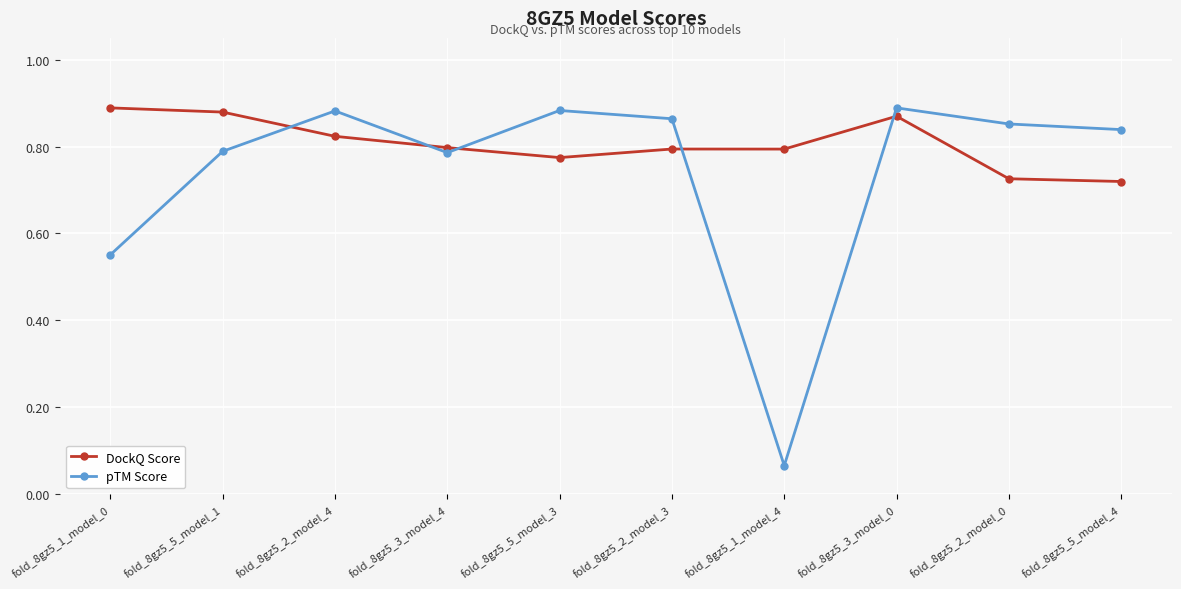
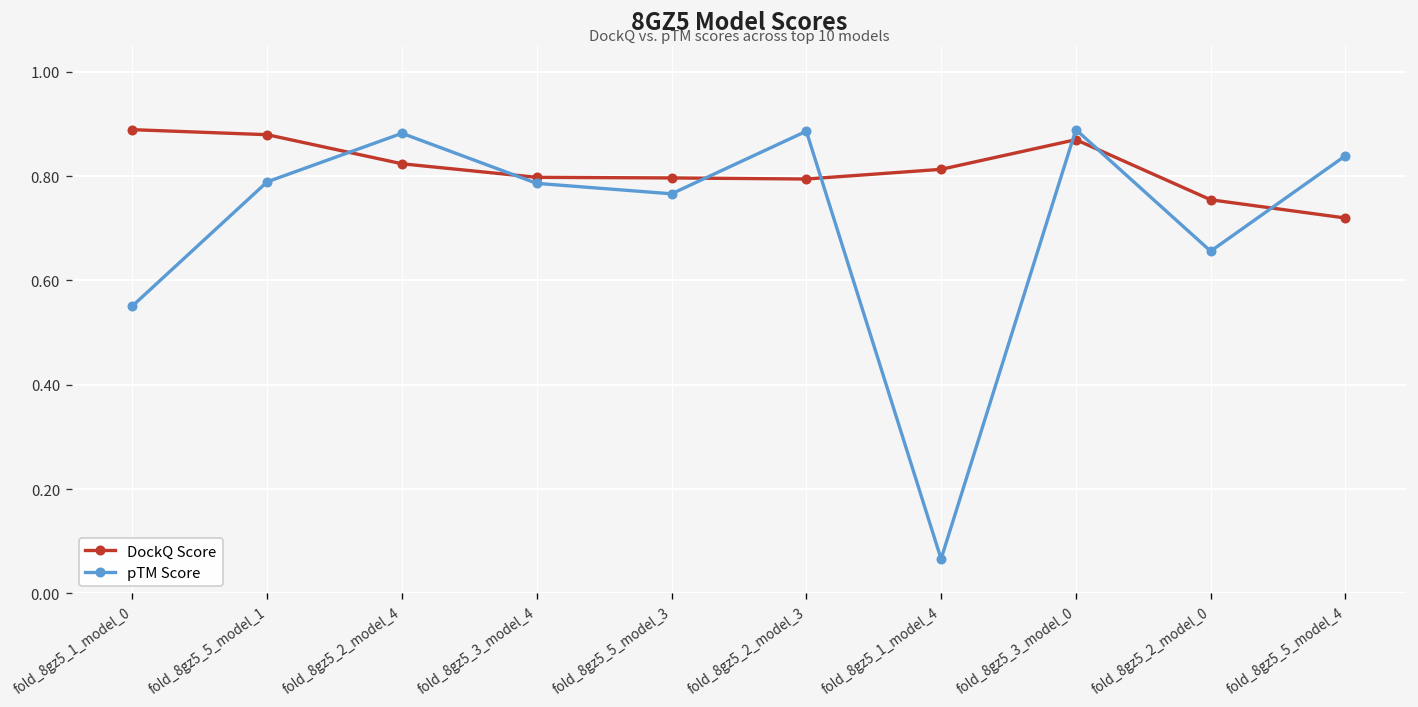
DockQ Score, fold_8gz5_5_model_3: 0.77 -> 0.80
pTM Score, fold_8gz5_5_model_3: 0.88 -> 0.77
pTM Score, fold_8gz5_2_model_3: 0.86 -> 0.89
DockQ Score, fold_8gz5_1_model_4: 0.79 -> 0.81
DockQ Score, fold_8gz5_2_model_0: 0.73 -> 0.75
pTM Score, fold_8gz5_2_model_0: 0.85 -> 0.66
